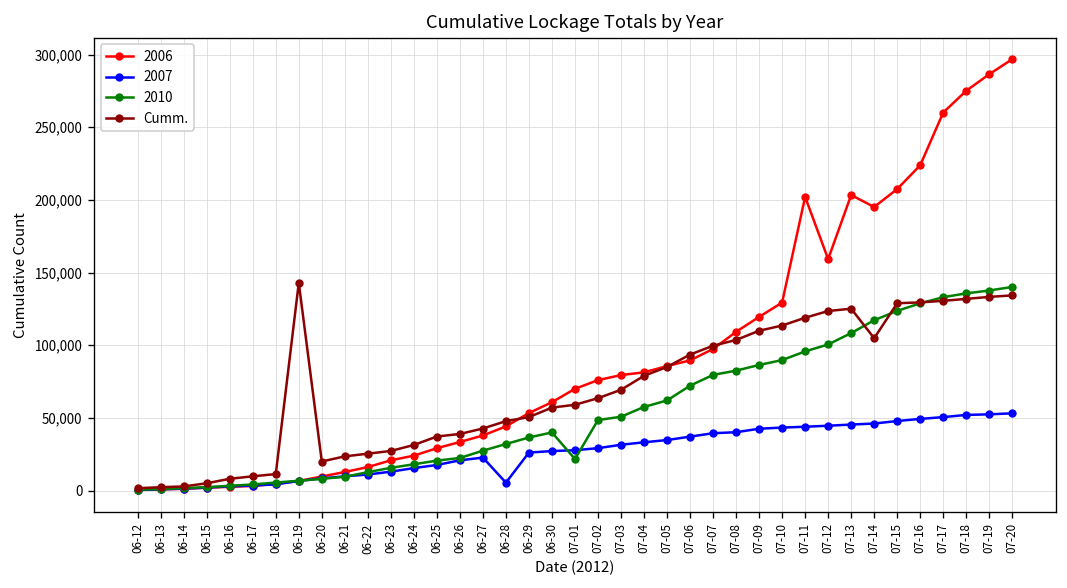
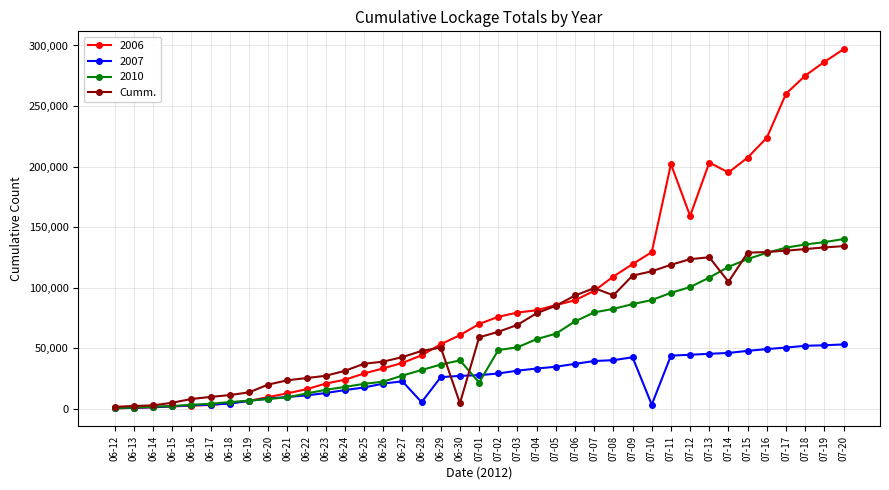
Cumm., 06-19: 143,000 -> 14,000
Cumm., 06-30: 57,000 -> 5,000
Cumm., 07-08: 104,000 -> 94,000
2007, 07-10: 43,000 -> 3,000
